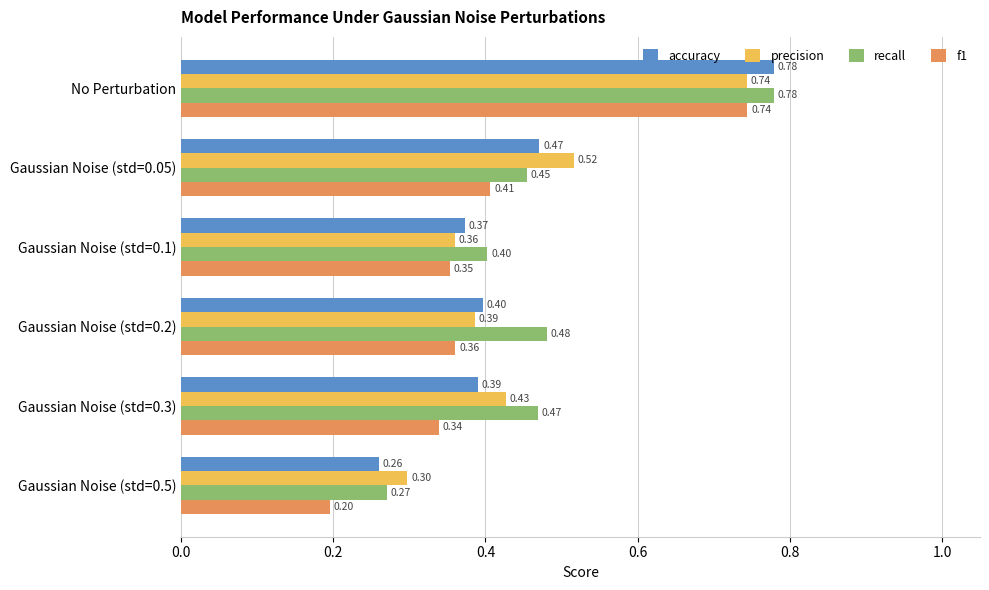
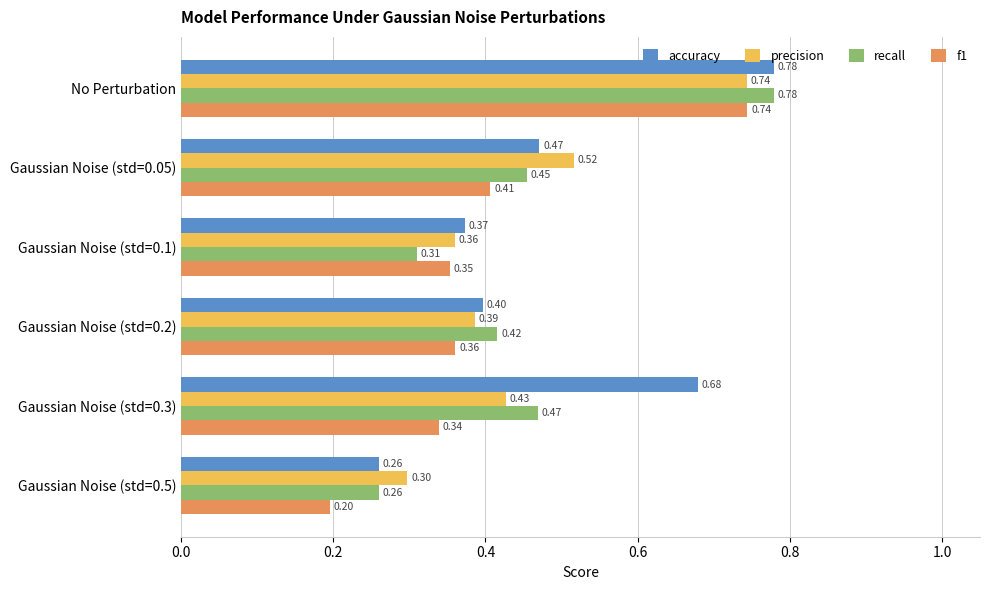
recall, Gaussian Noise (std=0.1): 0.40 -> 0.31
recall, Gaussian Noise (std=0.2): 0.48 -> 0.42
accuracy, Gaussian Noise (std=0.3): 0.39 -> 0.68
recall, Gaussian Noise (std=0.5): 0.27 -> 0.26
